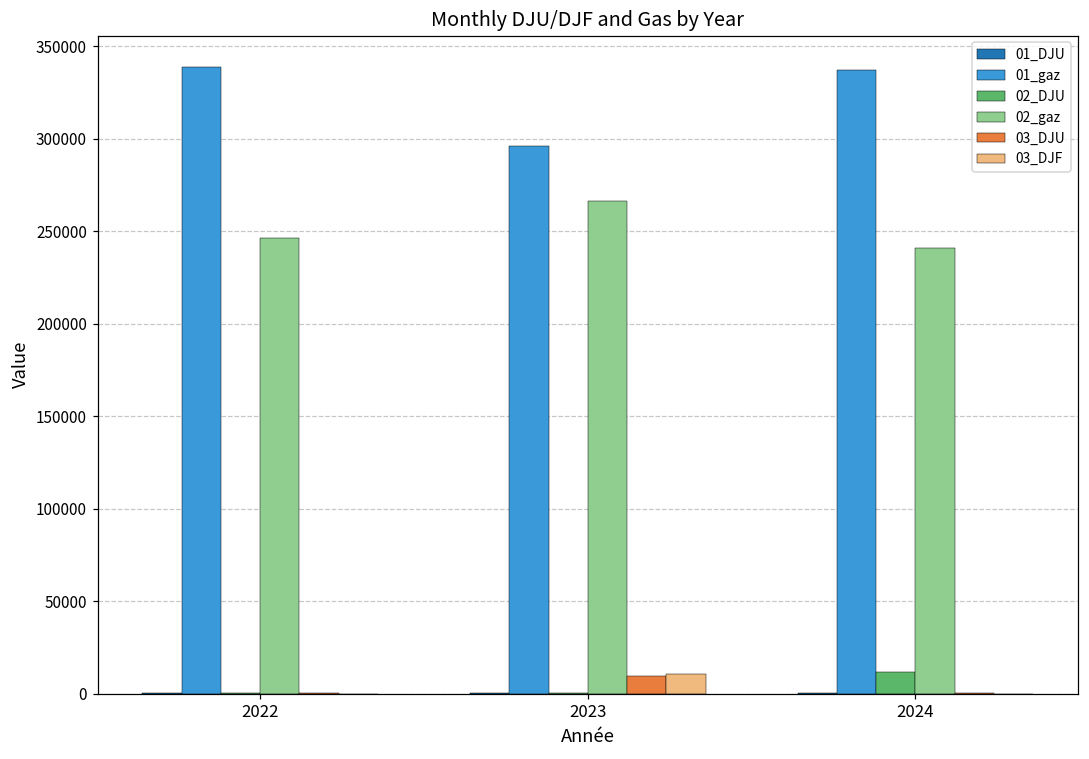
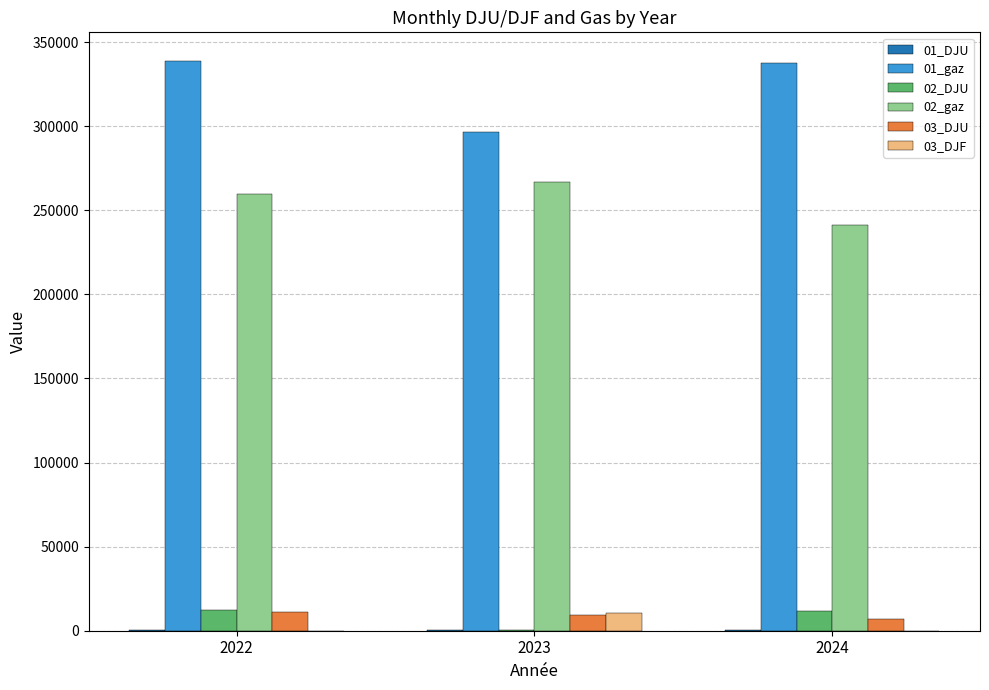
02_DJU, 2022: 0 -> 12000
02_gaz, 2022: 246000 -> 259000
03_DJU, 2022: 0 -> 11000
03_DJU, 2024: 0 -> 7000
